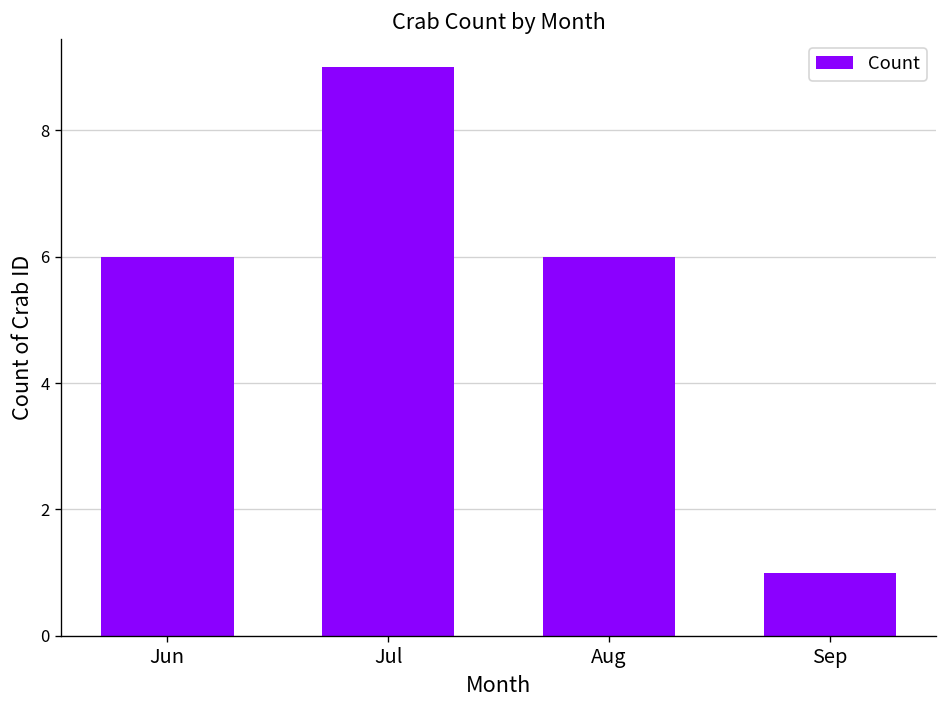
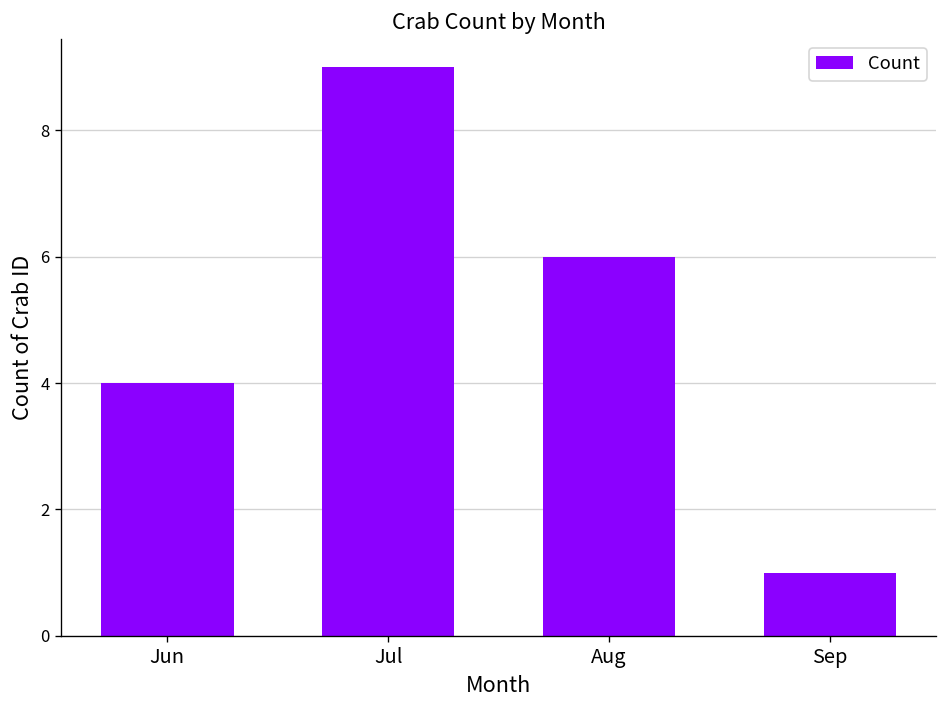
Jun: 6 -> 4
